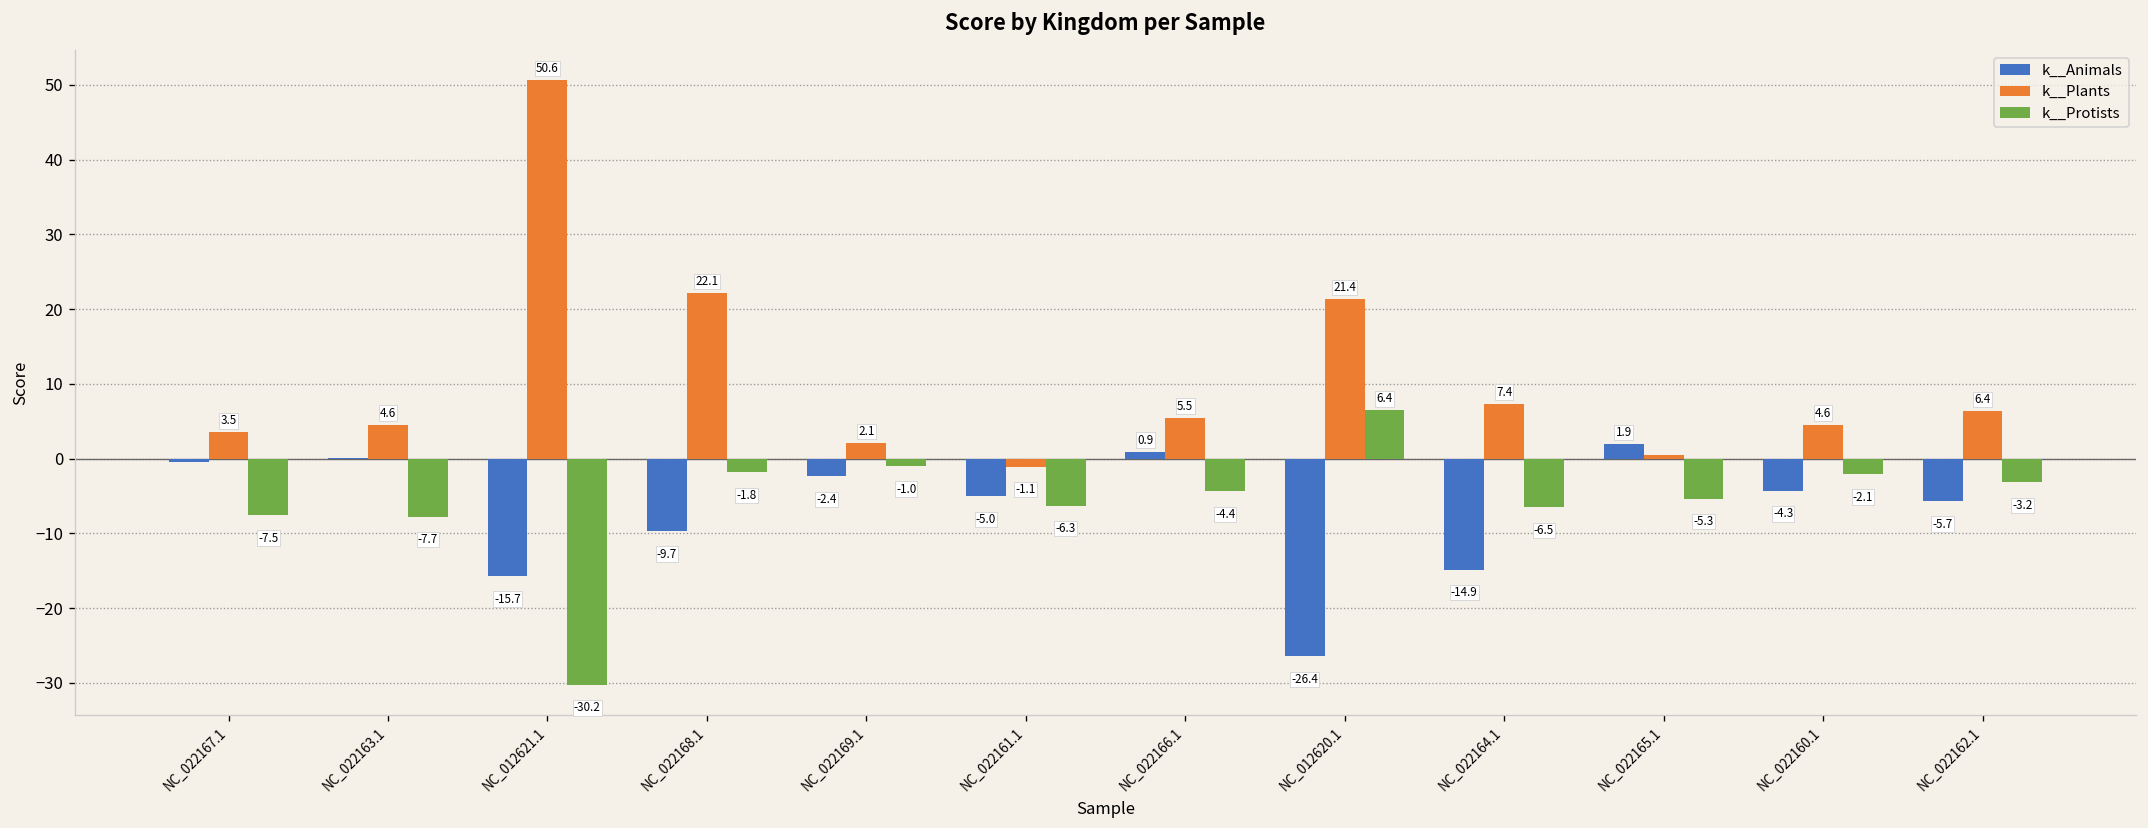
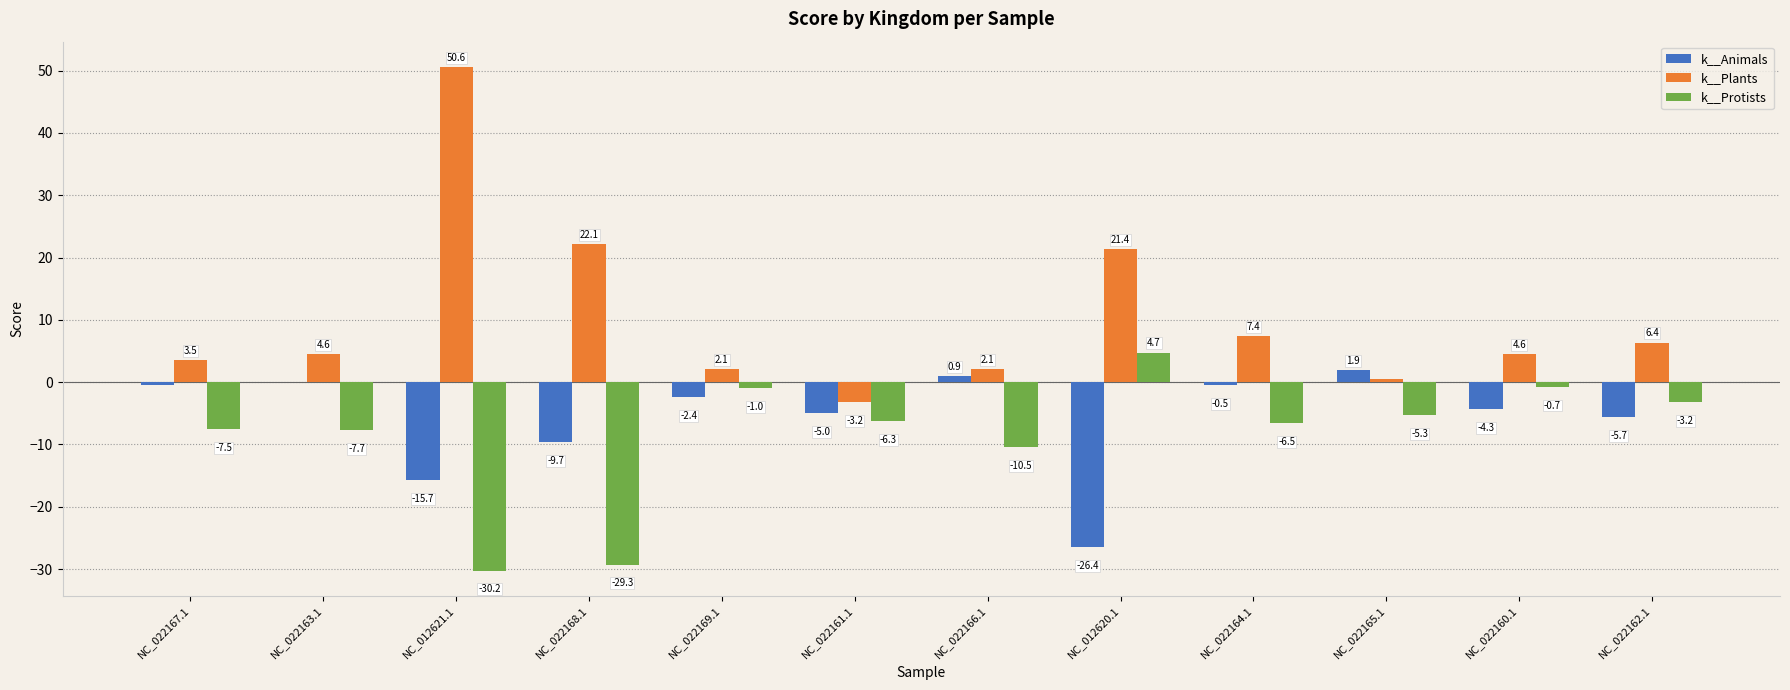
k__Protists, NC_022168.1: -1.8 -> -29.3
k__Plants, NC_022161.1: -1.1 -> -3.2
k__Plants, NC_022166.1: 5.5 -> 2.1
k__Protists, NC_022166.1: -4.4 -> -10.5
k__Protists, NC_012620.1: 6.4 -> 4.7
k__Animals, NC_022164.1: -14.9 -> -0.5
k__Protists, NC_022160.1: -2.1 -> -0.7
